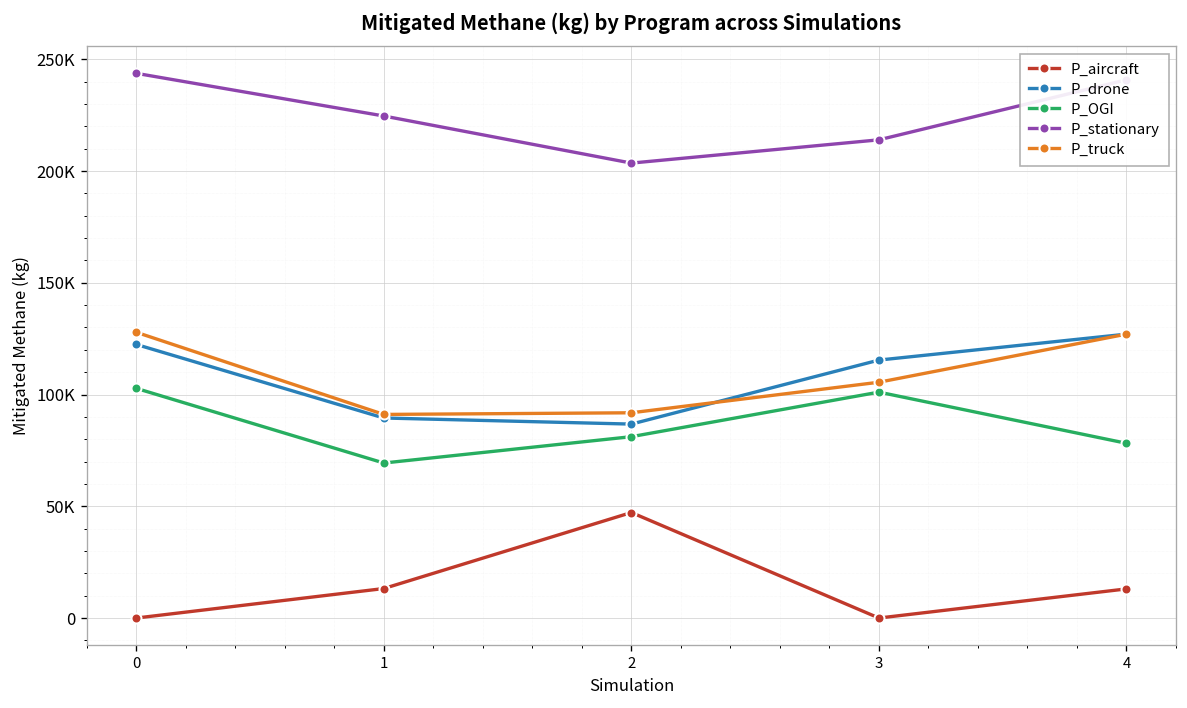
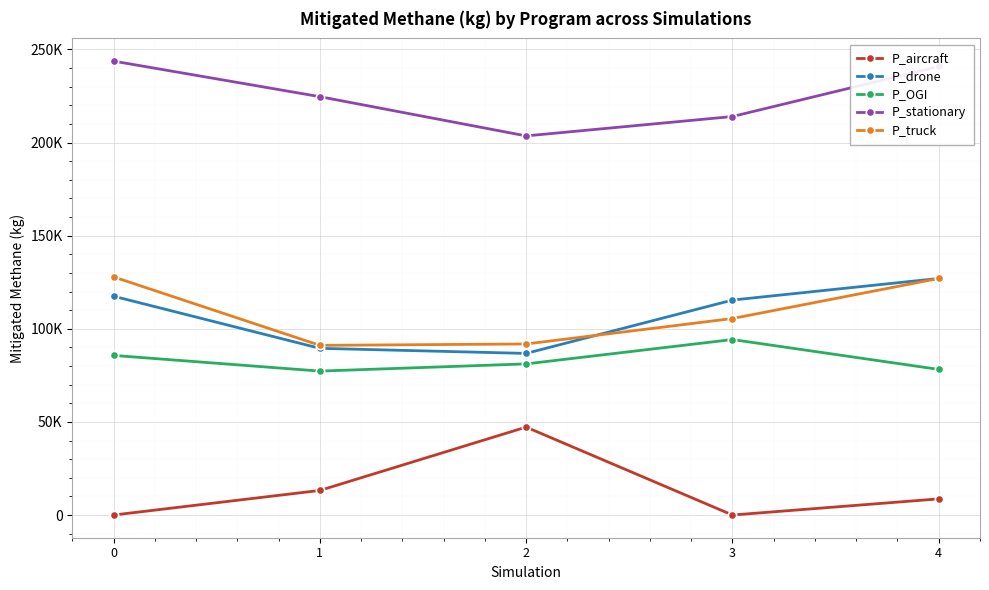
P_drone, 0: 122000 -> 117000
P_OGI, 0: 103000 -> 86000
P_OGI, 1: 69000 -> 77000
P_OGI, 3: 101000 -> 94000
P_aircraft, 4: 13000 -> 9000
